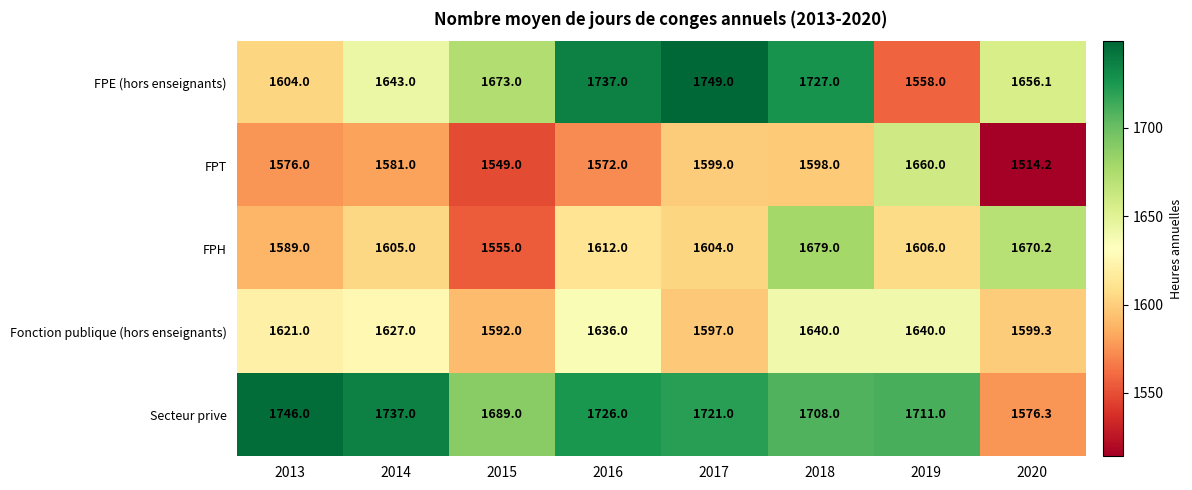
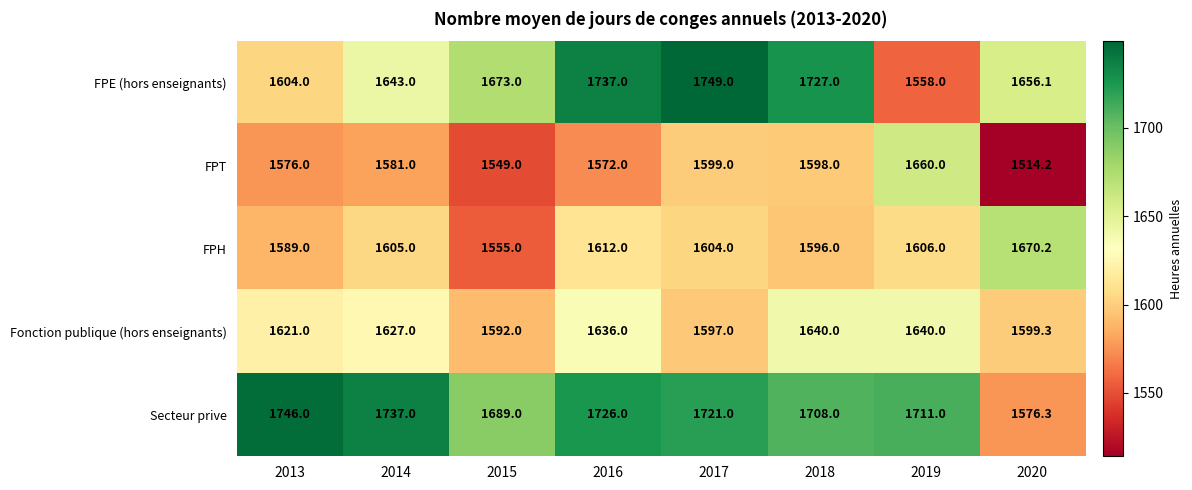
FPH, 2018: 1679.0 -> 1596.0
